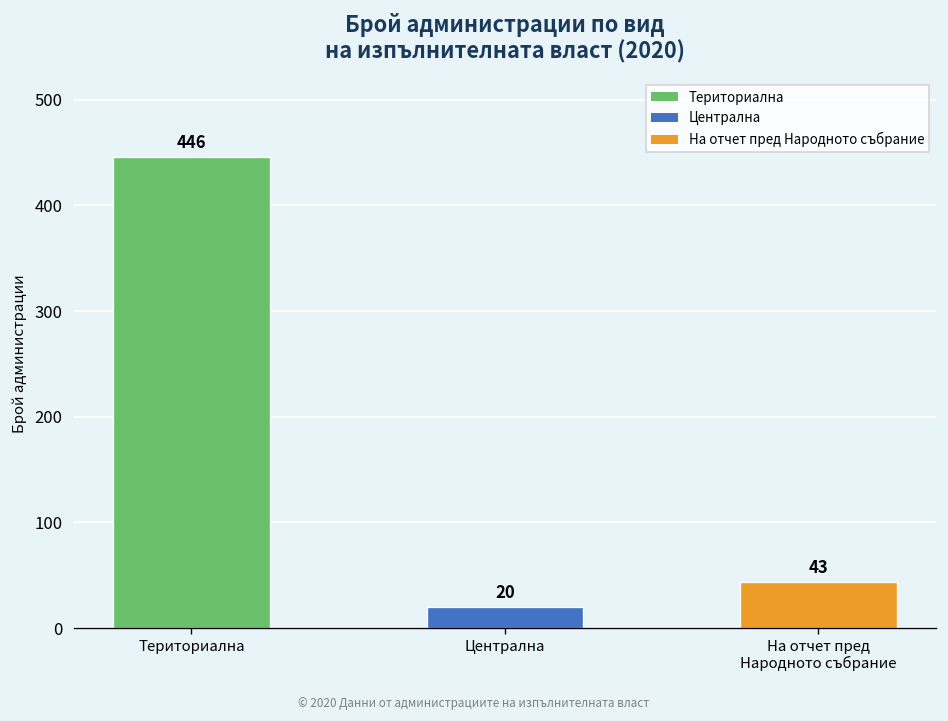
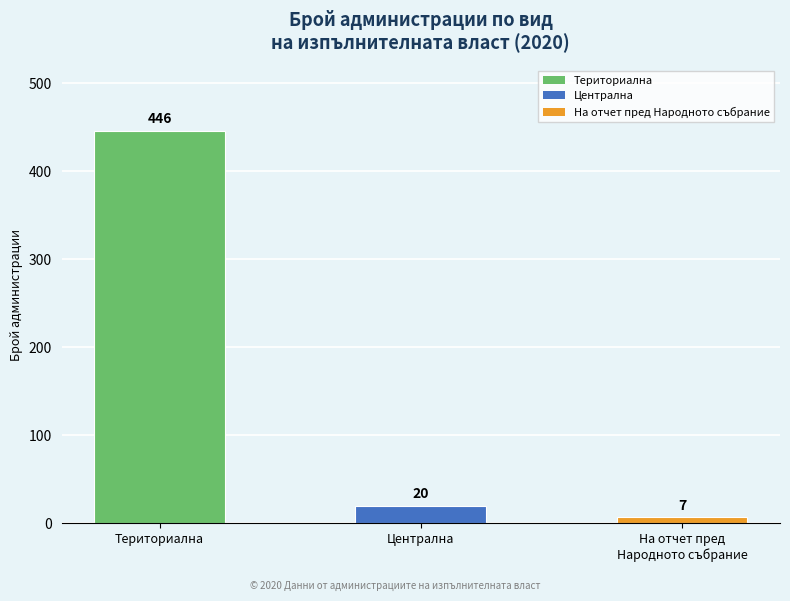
На отчет пред Народното събрание: 43 -> 7
